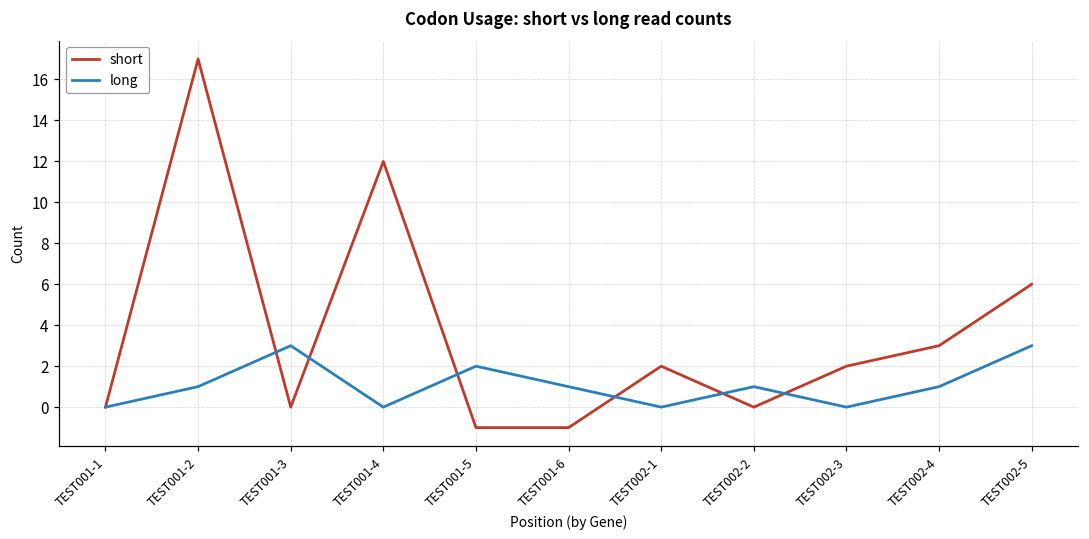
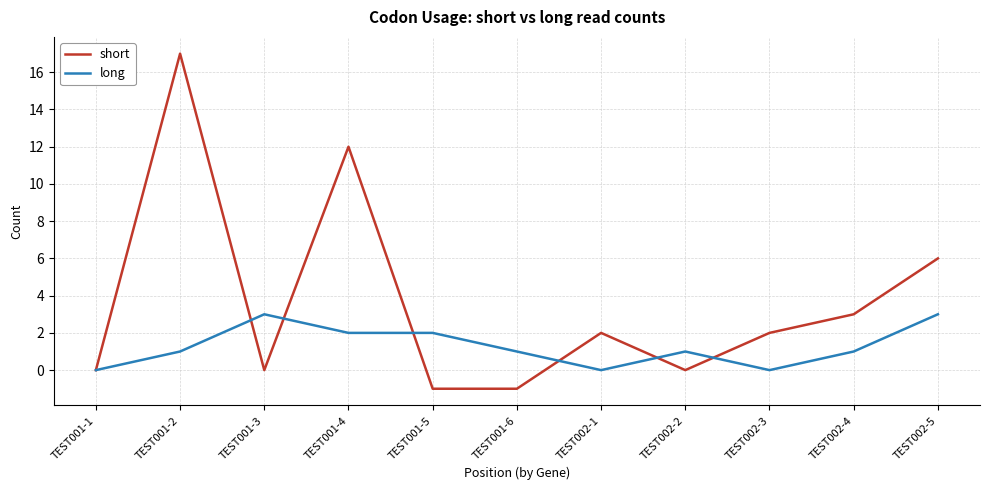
long, TEST001-4: 0 -> 2
